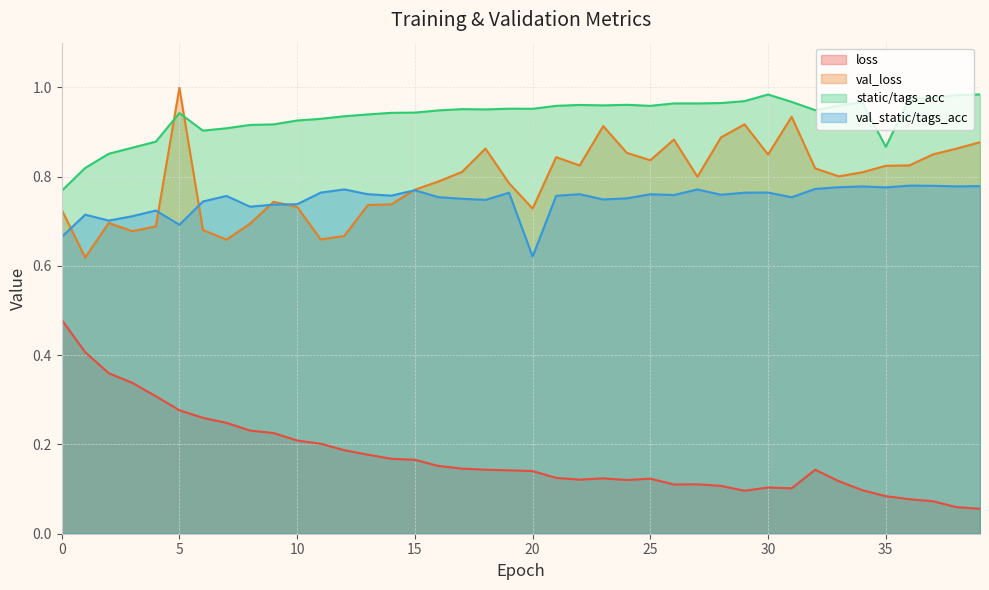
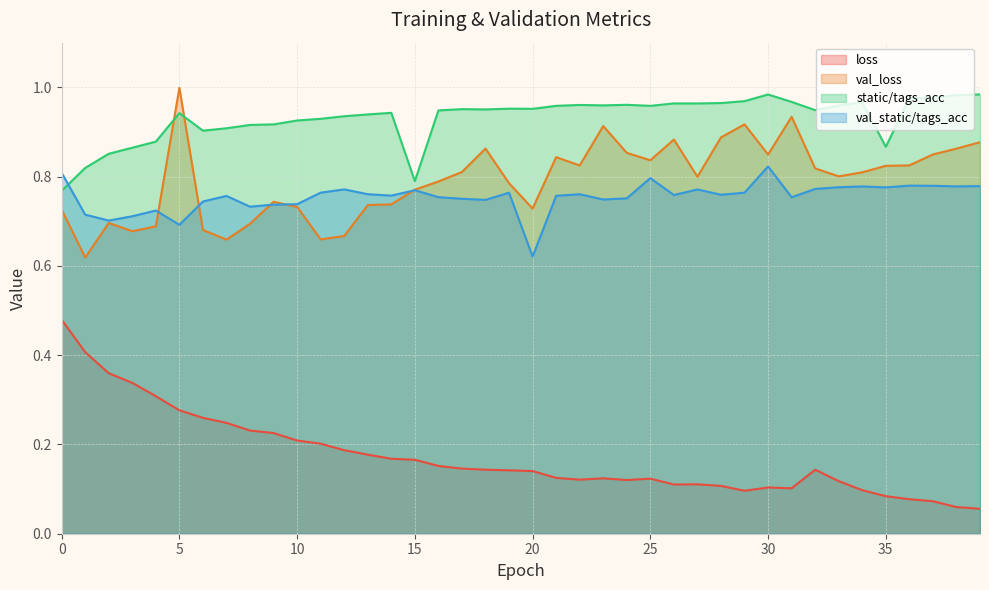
val_static/tags_acc, 0: 0.66 -> 0.81
static/tags_acc, 15: 0.94 -> 0.79
val_static/tags_acc, 25: 0.76 -> 0.80
val_static/tags_acc, 30: 0.76 -> 0.82
